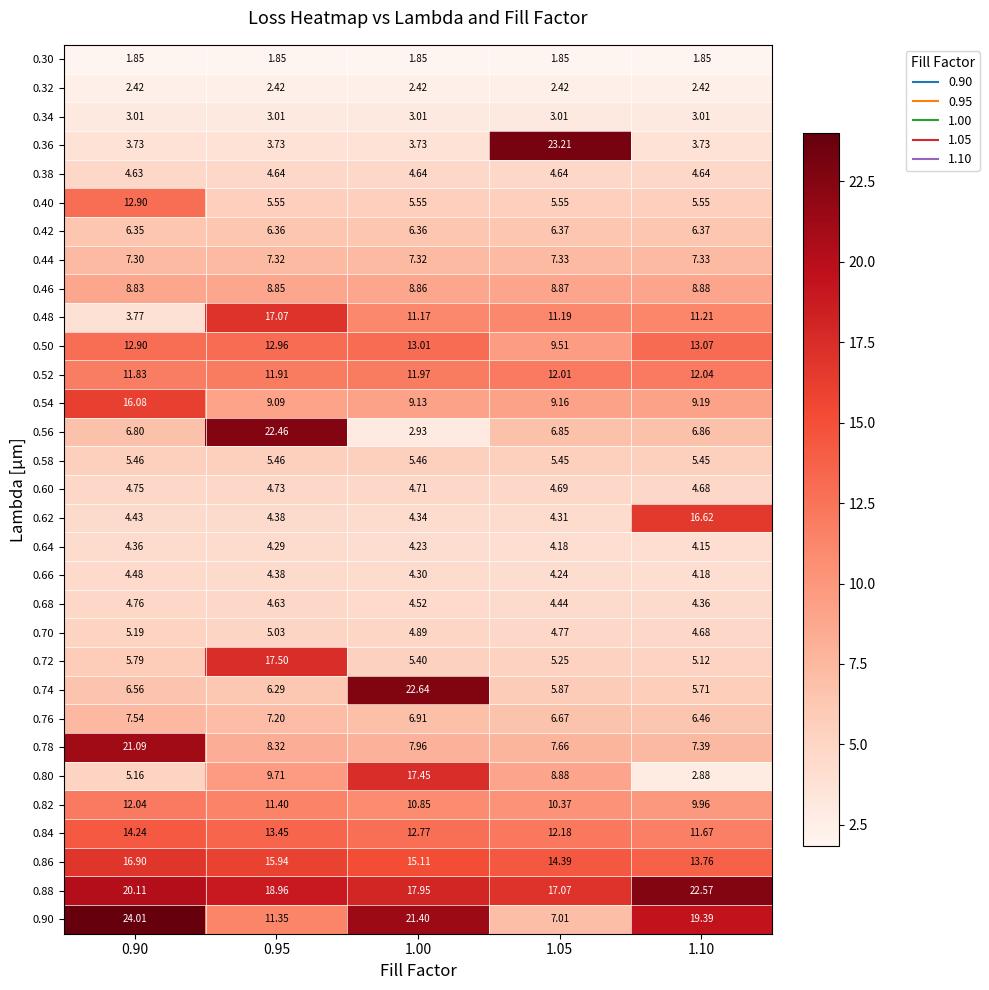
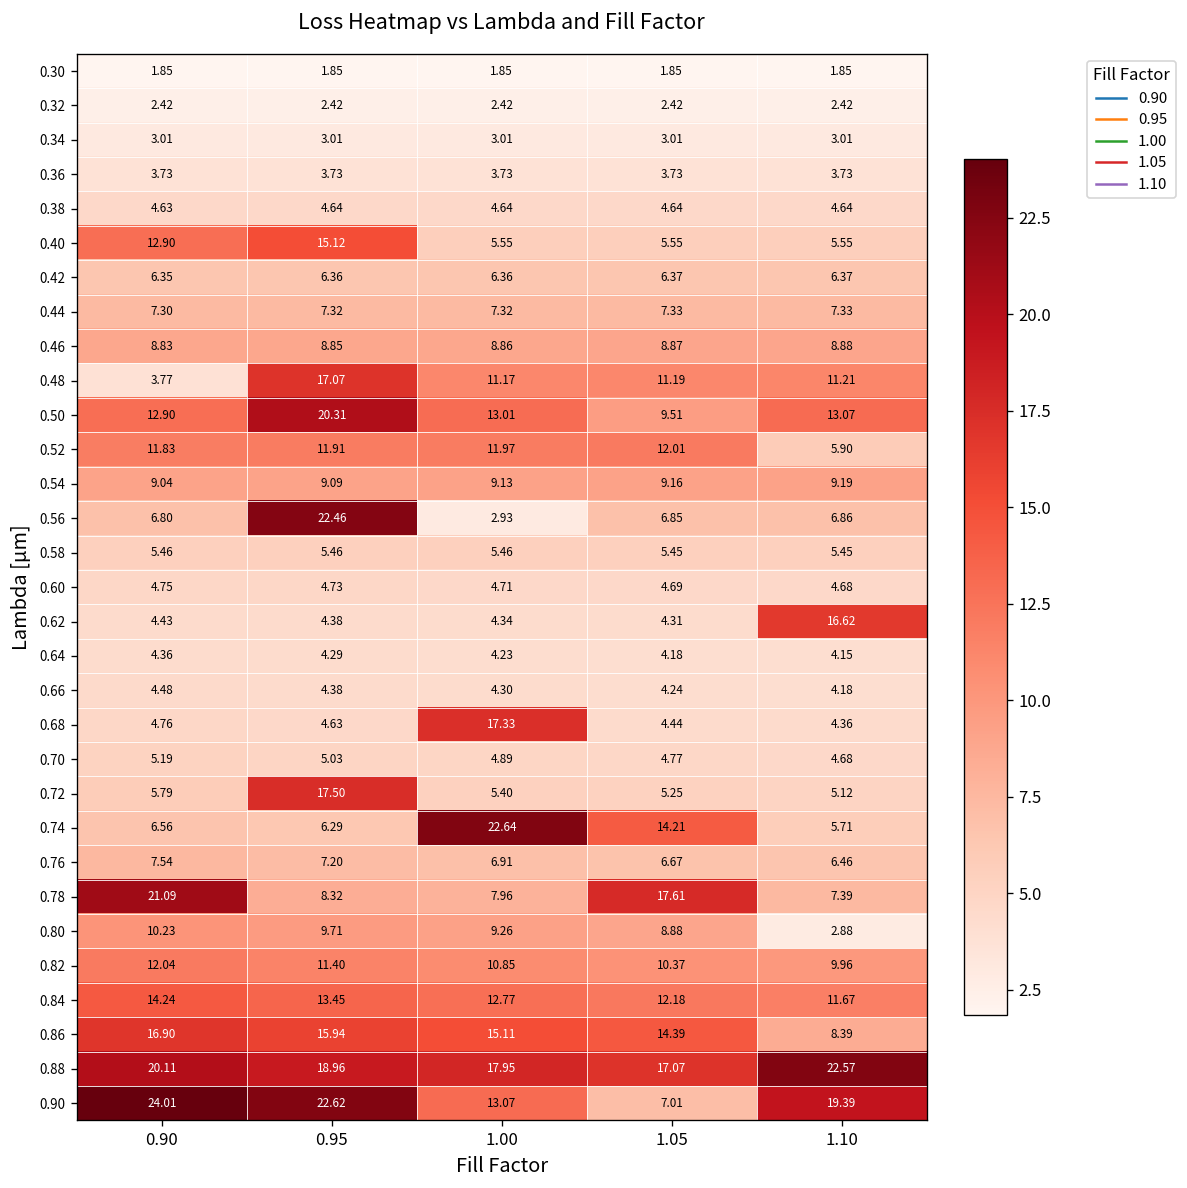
0.36, 1.05: 23.21 -> 3.73
0.40, 0.95: 5.55 -> 15.12
0.50, 0.95: 12.96 -> 20.31
0.52, 1.10: 12.04 -> 5.90
0.54, 0.90: 16.08 -> 9.04
0.68, 1.00: 4.52 -> 17.33
0.74, 1.05: 5.87 -> 14.21
0.78, 1.05: 7.66 -> 17.61
0.80, 0.90: 5.16 -> 10.23
0.80, 1.00: 17.45 -> 9.26
0.86, 1.10: 13.76 -> 8.39
0.90, 0.95: 11.35 -> 22.62
0.90, 1.00: 21.40 -> 13.07
